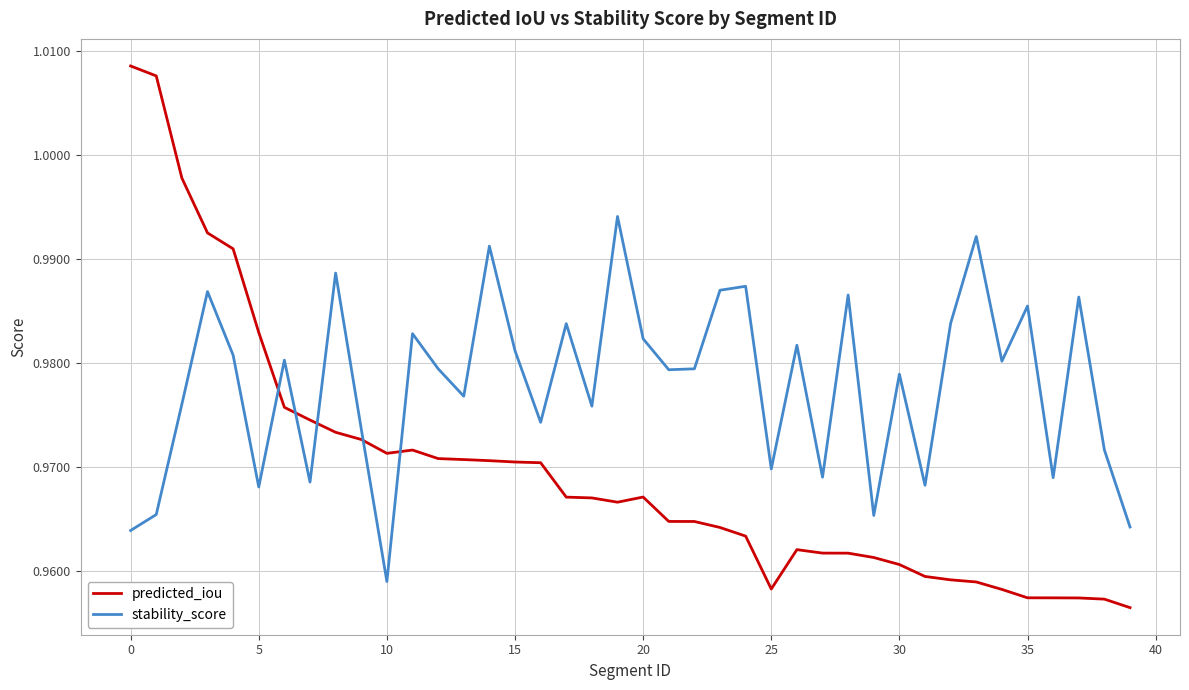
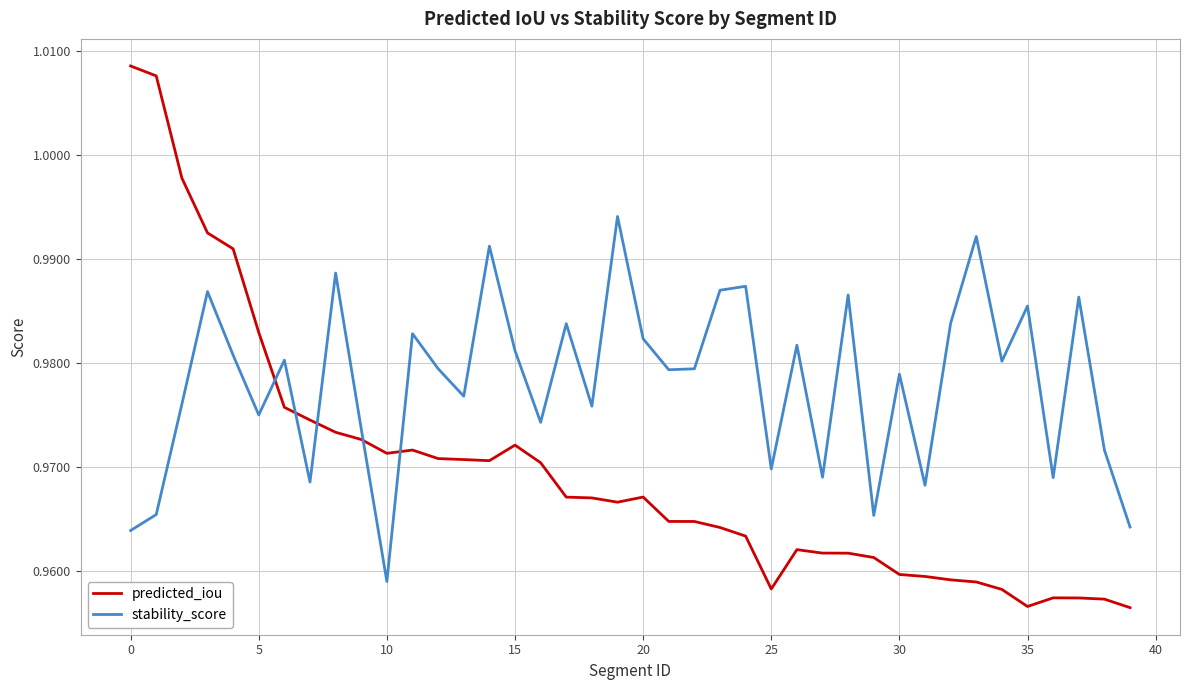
stability_score, 5: 0.9681 -> 0.9750
predicted_iou, 15: 0.9705 -> 0.9721
predicted_iou, 30: 0.9607 -> 0.9597
predicted_iou, 35: 0.9575 -> 0.9566
